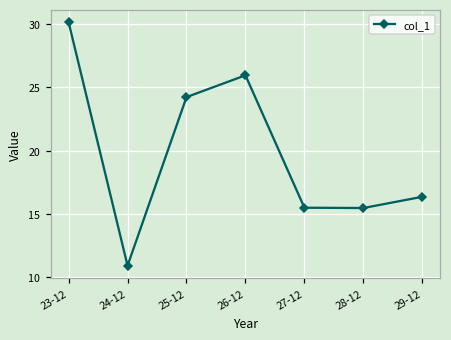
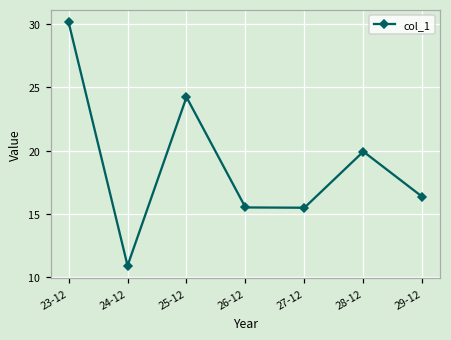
26-12: 26.0 -> 15.5
28-12: 15.5 -> 19.9
